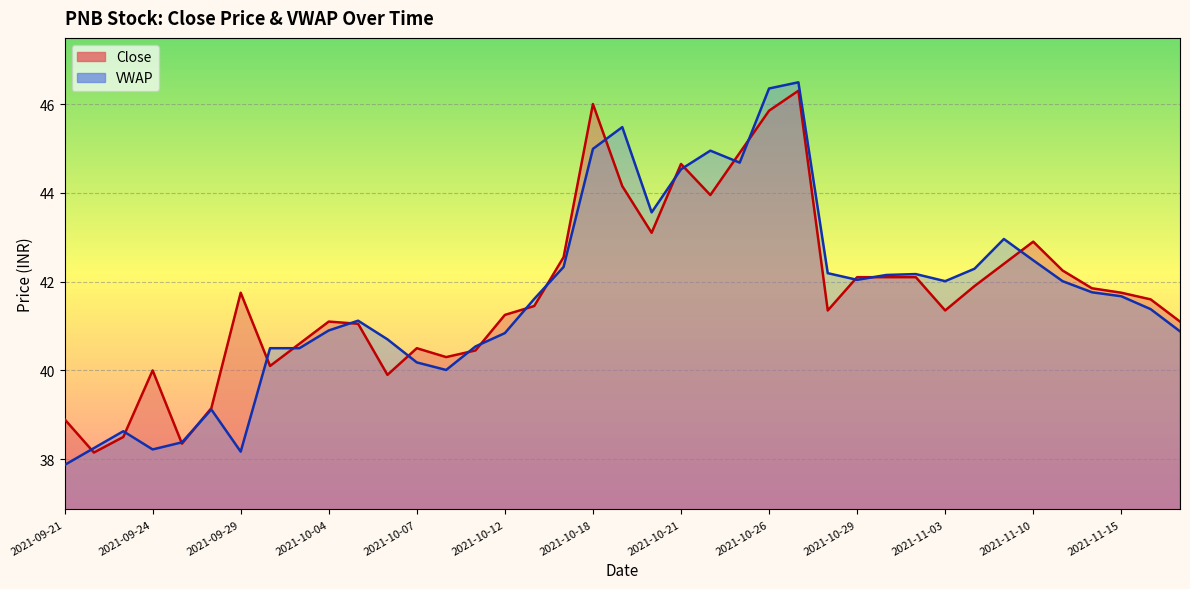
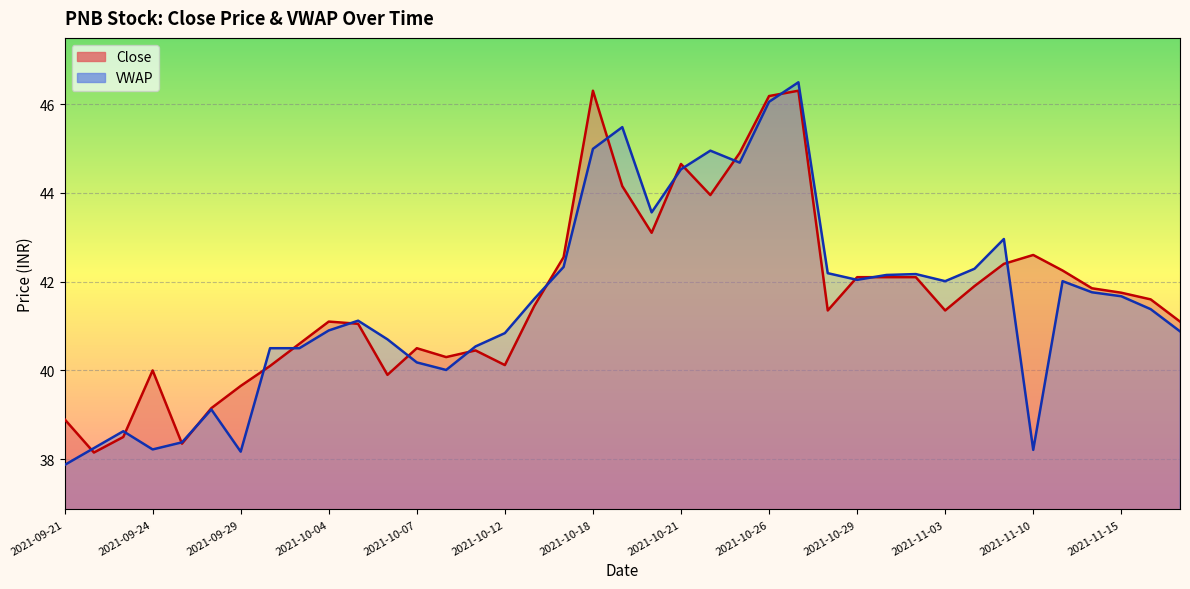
Close, 2021-09-29: 41.8 -> 39.7
Close, 2021-10-12: 41.3 -> 40.1
Close, 2021-10-18: 46.0 -> 46.3
Close, 2021-10-26: 45.9 -> 46.2
VWAP, 2021-10-26: 46.4 -> 46.1
Close, 2021-11-10: 42.9 -> 42.6
VWAP, 2021-11-10: 42.5 -> 38.2
